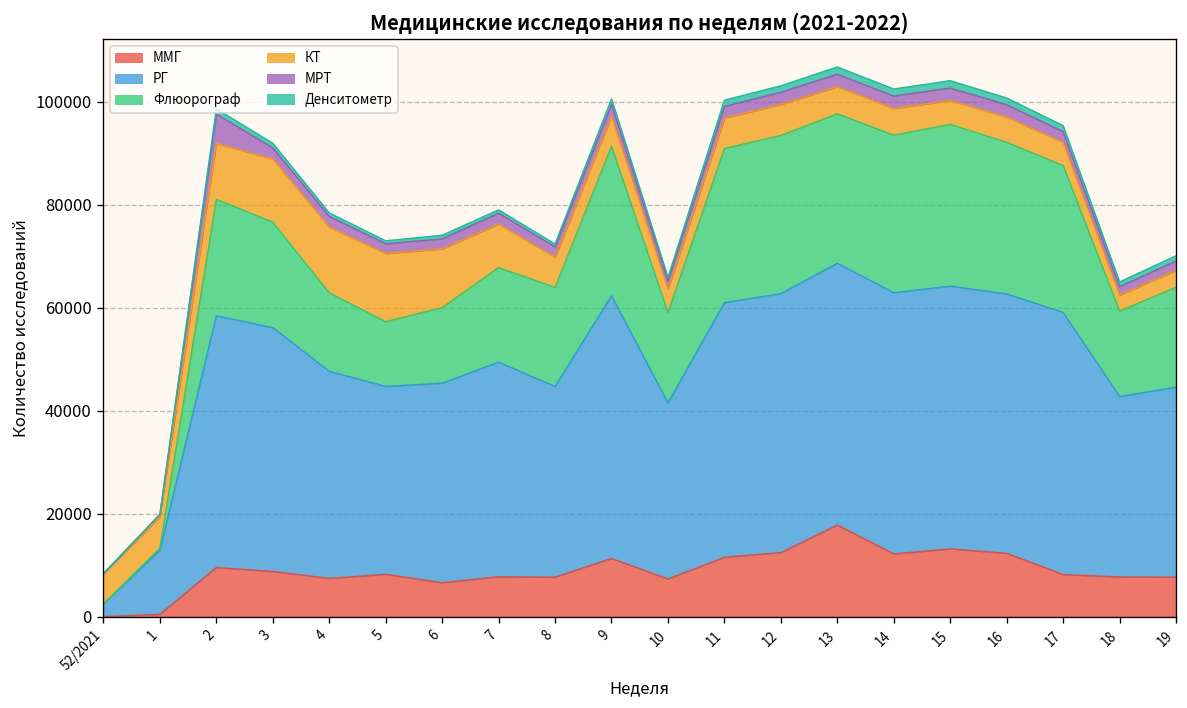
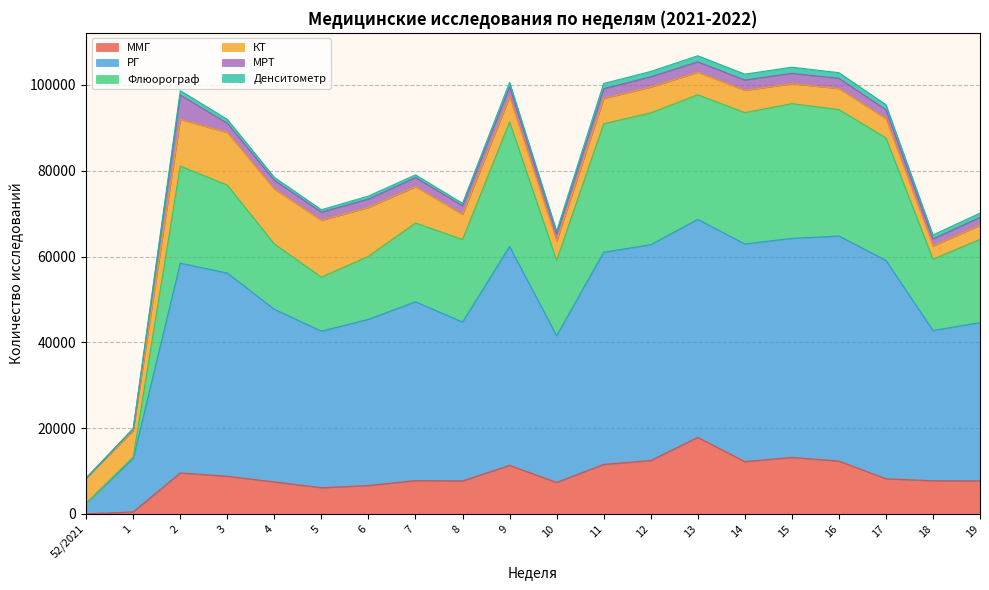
ММГ, 5: 8000 -> 6000
РГ, 16: 50000 -> 52000
